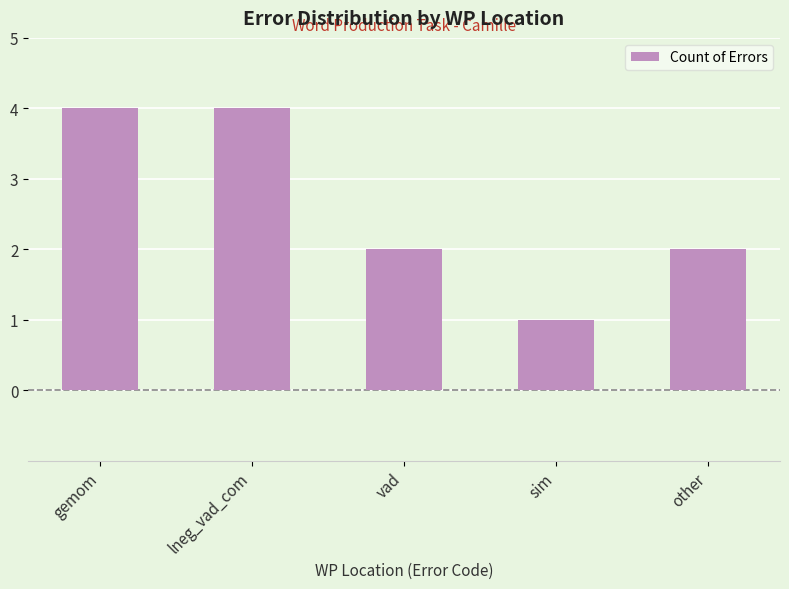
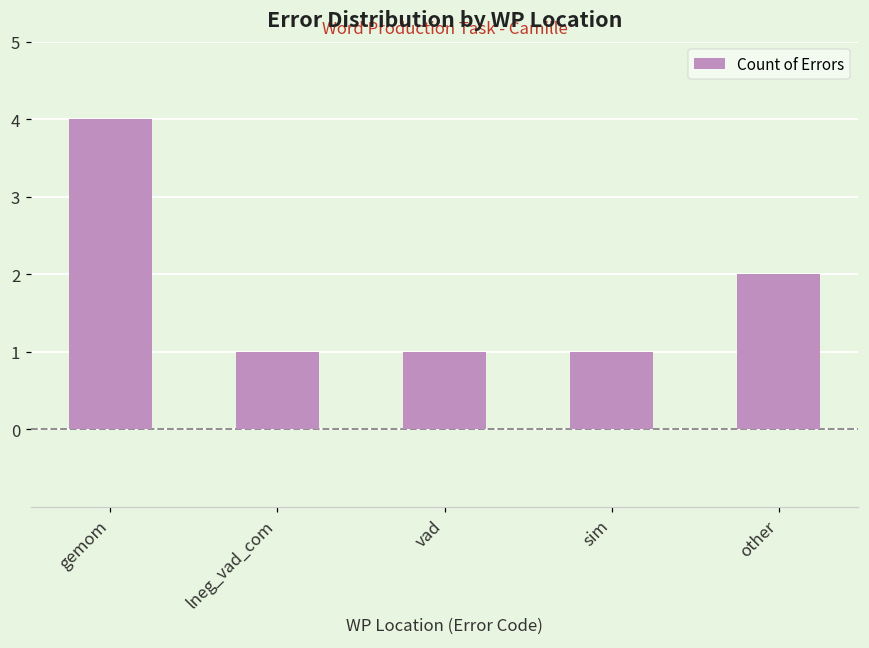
lneg_vad_com: 4 -> 1
vad: 2 -> 1
